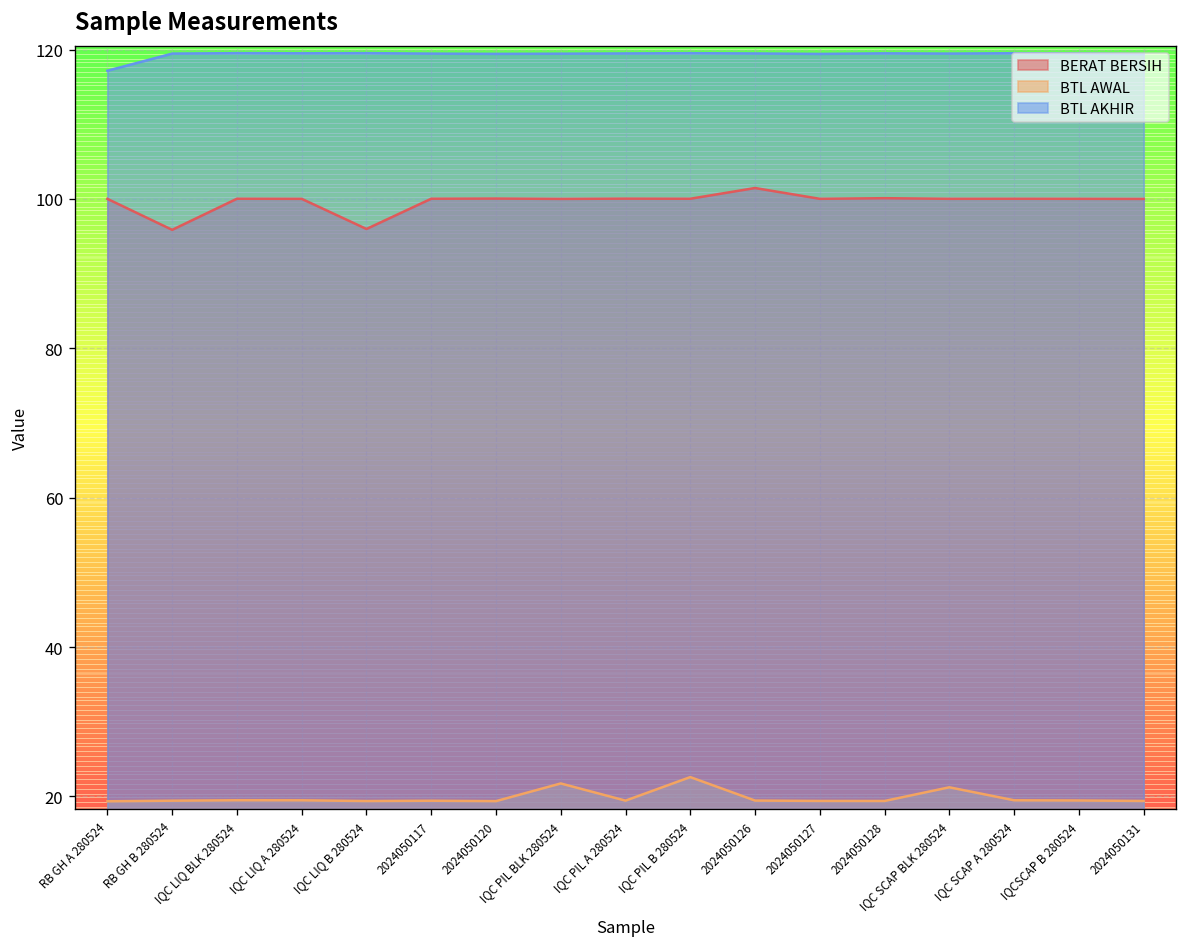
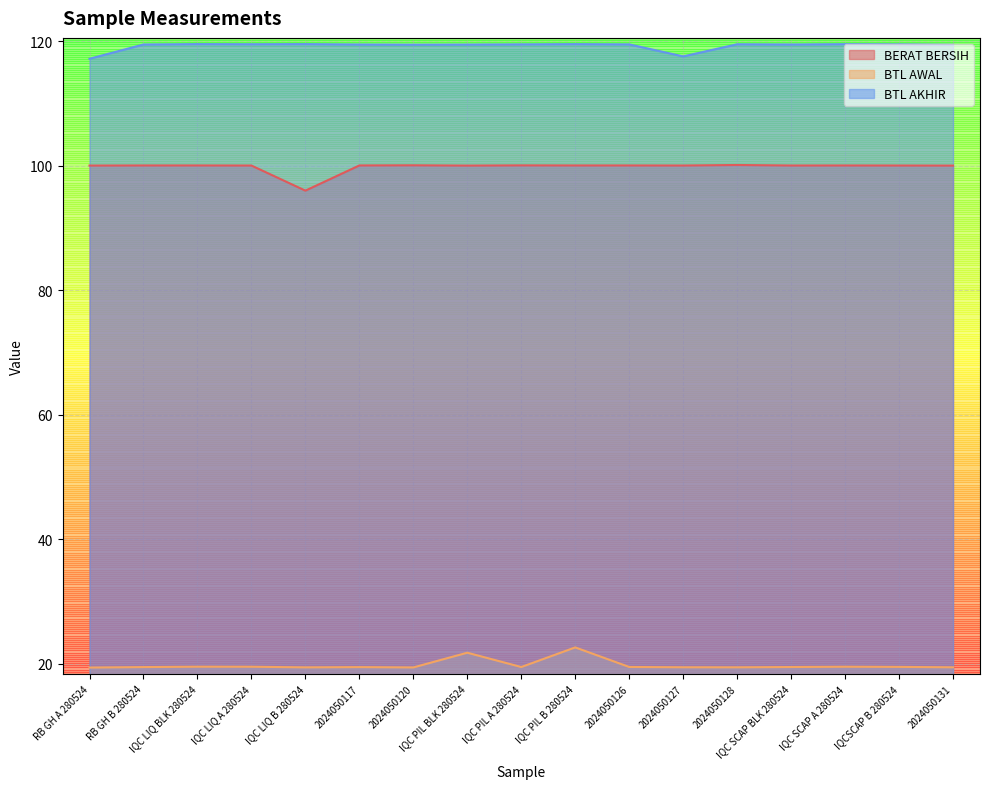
BERAT BERSIH, RB GH B 280524: 96 -> 100
BERAT BERSIH, 2024050126: 101 -> 100
BTL AKHIR, 2024050127: 119 -> 118
BTL AWAL, IQC SCAP BLK 280524: 21 -> 19
